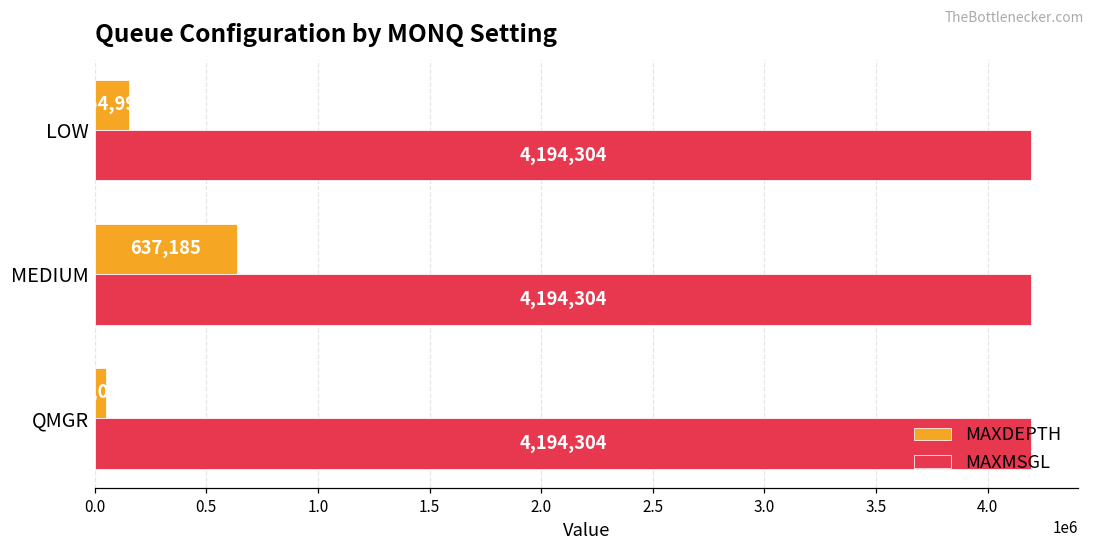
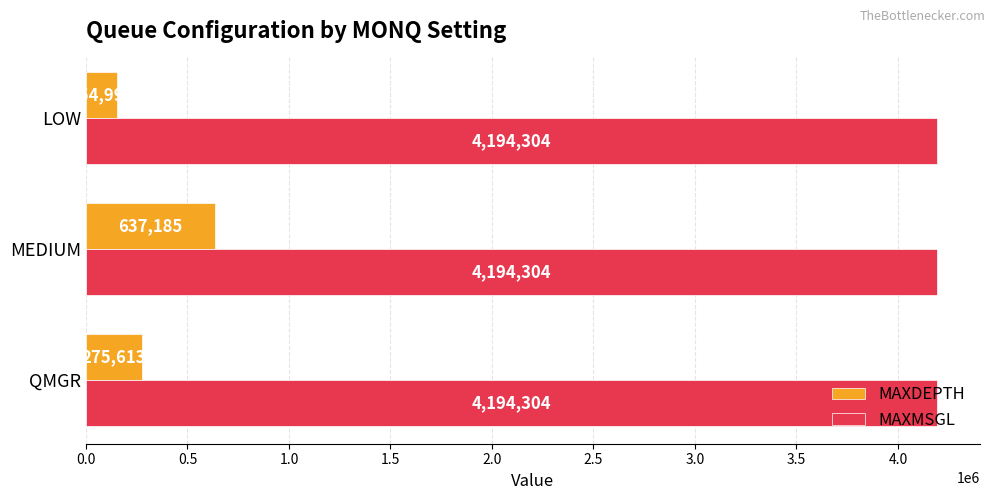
MAXDEPTH, QMGR: 50000 -> 280000
